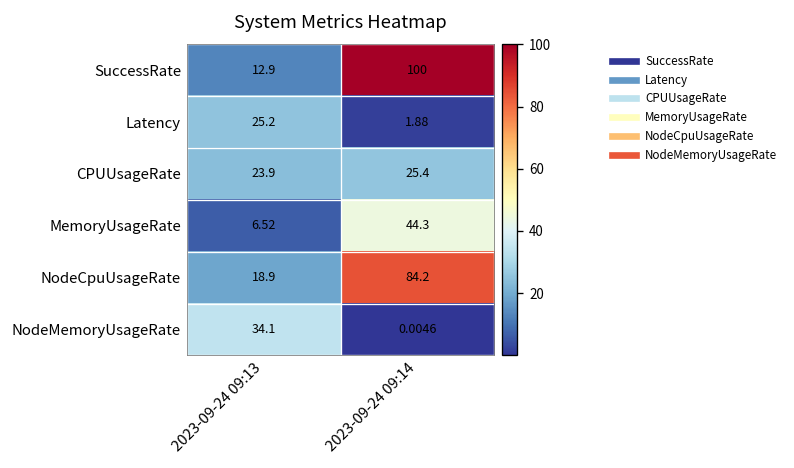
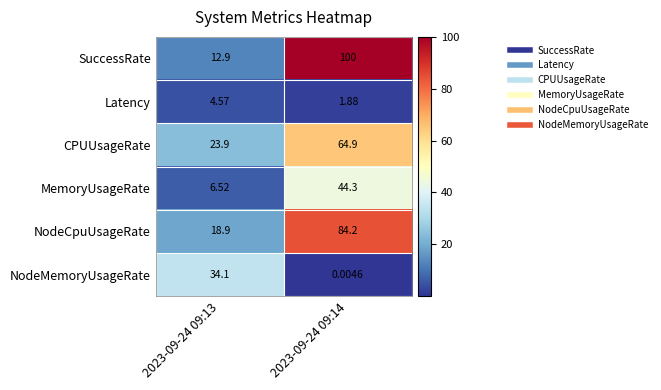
Latency, 2023-09-24 09:13: 25.2 -> 4.57
CPUUsageRate, 2023-09-24 09:14: 25.4 -> 64.9
